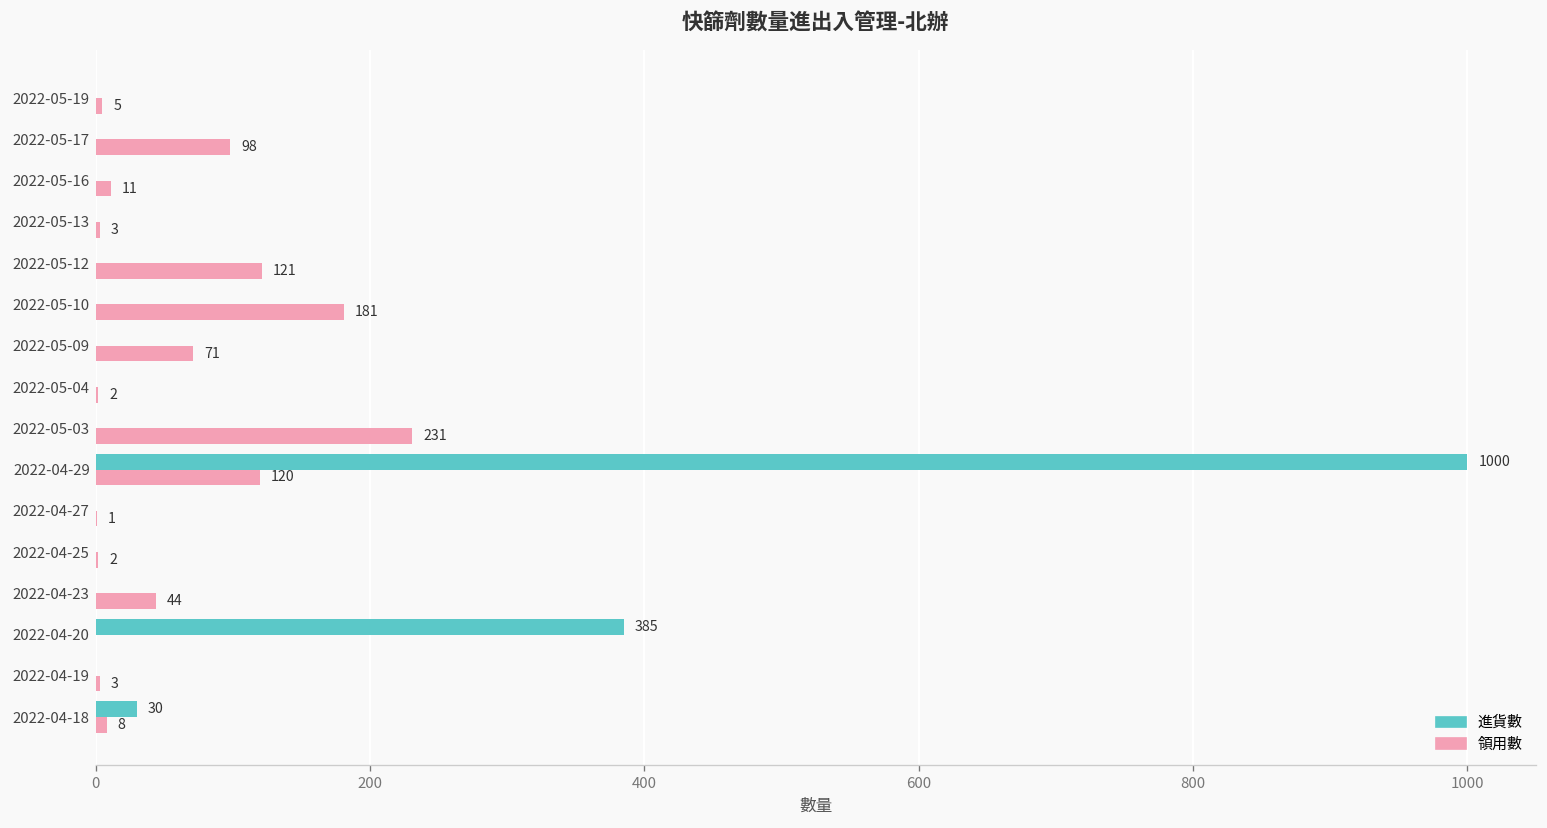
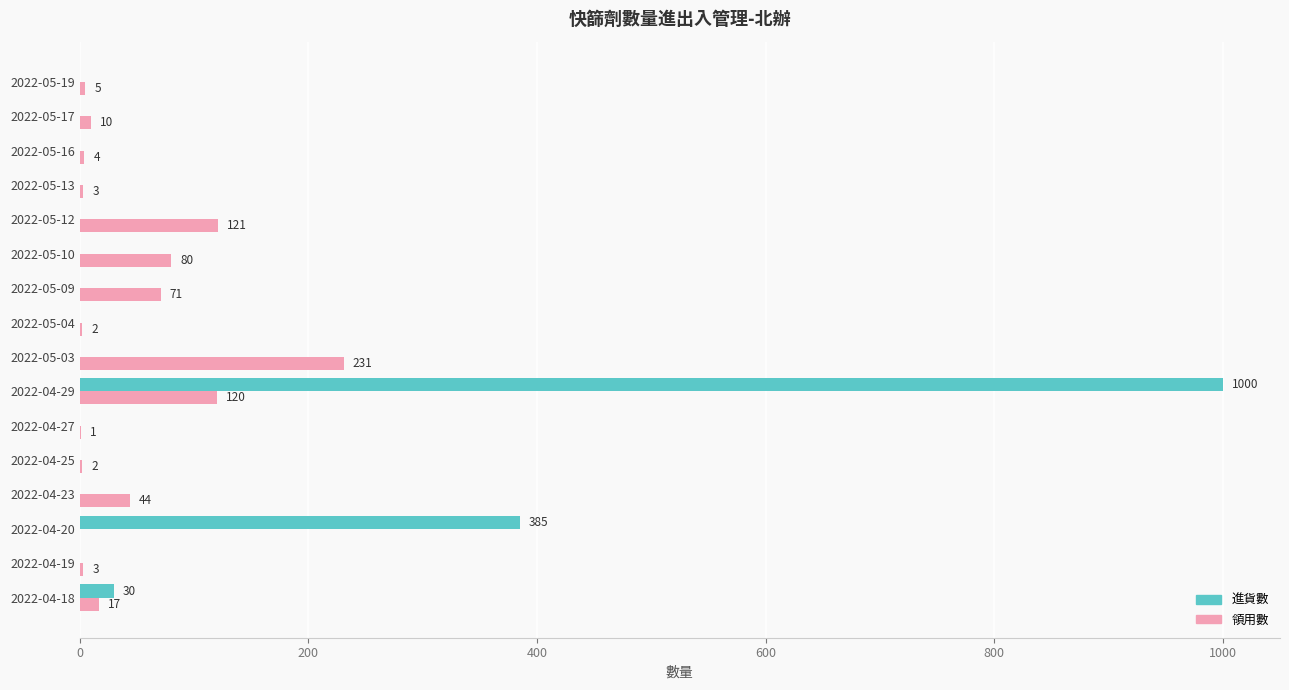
領用數, 2022-05-17: 98 -> 10
領用數, 2022-05-16: 11 -> 4
領用數, 2022-05-10: 181 -> 80
領用數, 2022-04-18: 8 -> 17
